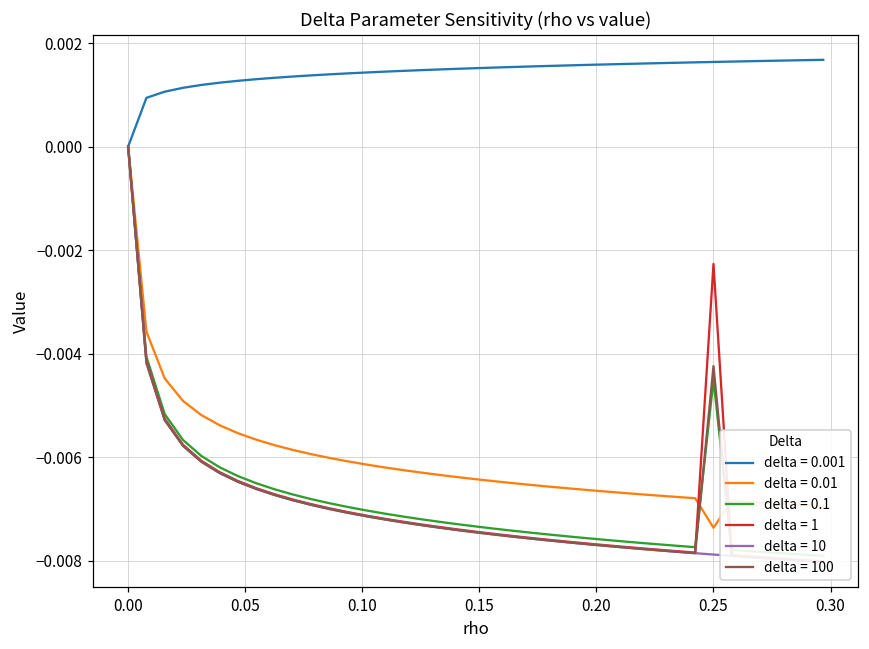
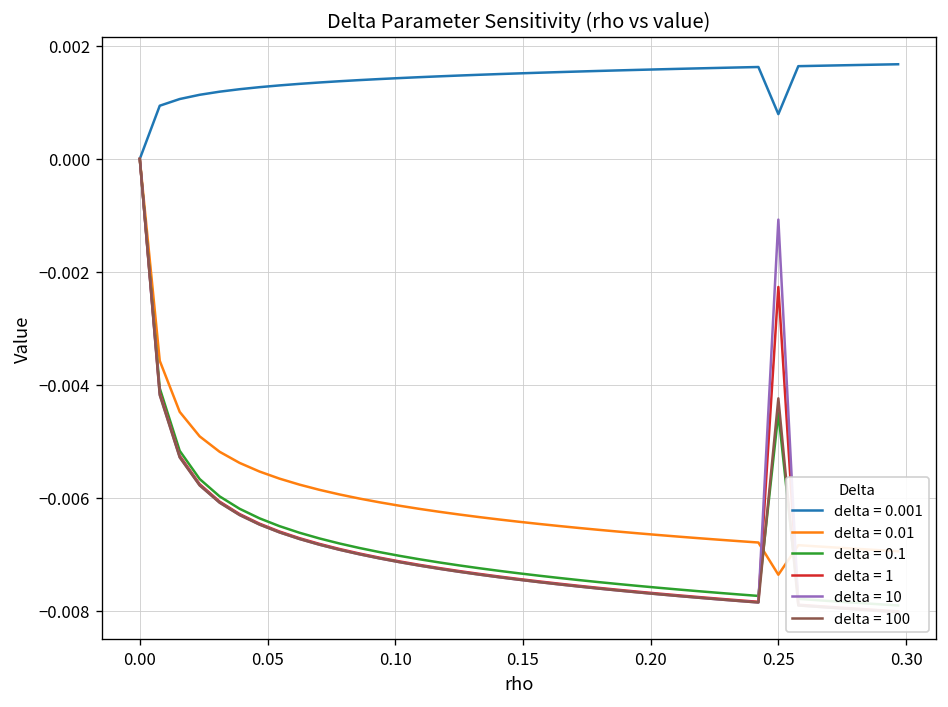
delta = 0.001, 0.25: 0.0016 -> 0.0008
delta = 10, 0.25: -0.0079 -> -0.0011
